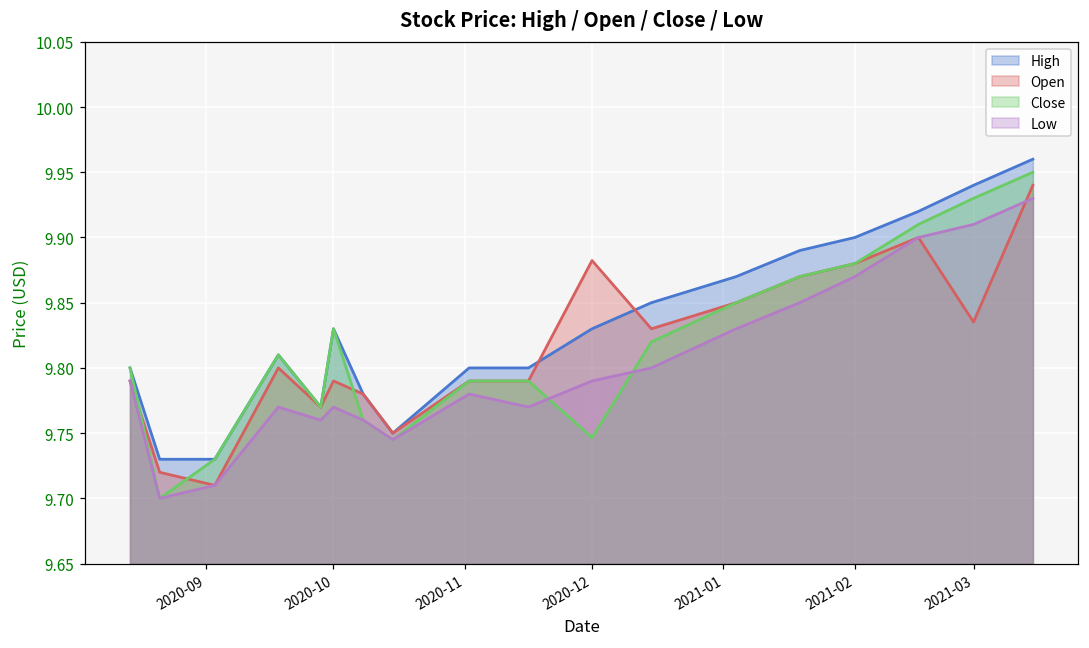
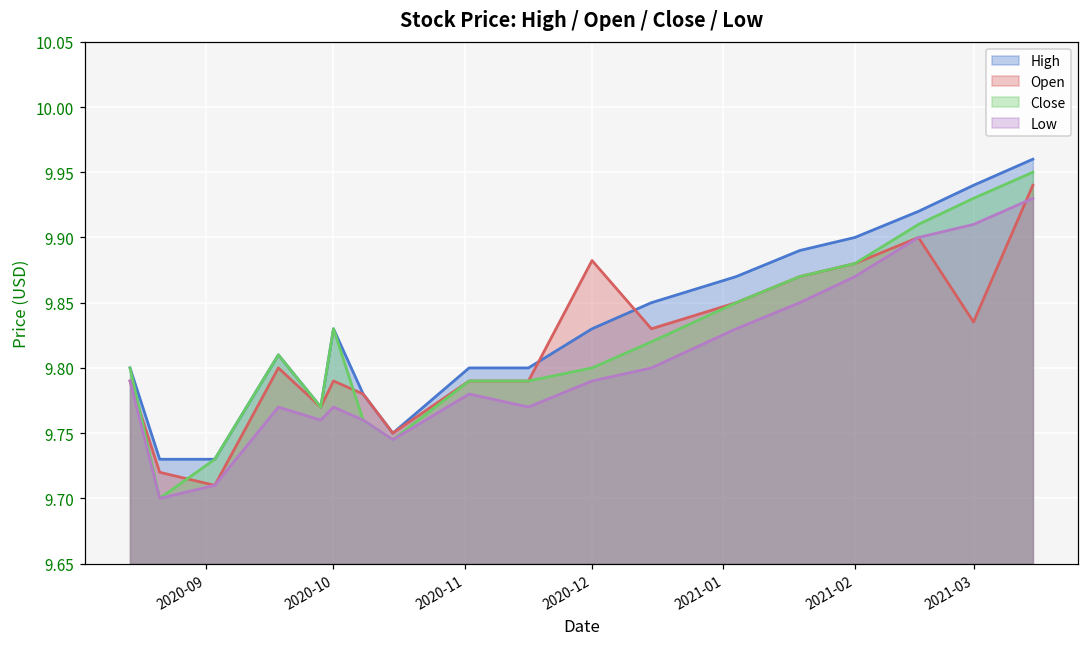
Close, 2020-12: 9.747 -> 9.800
